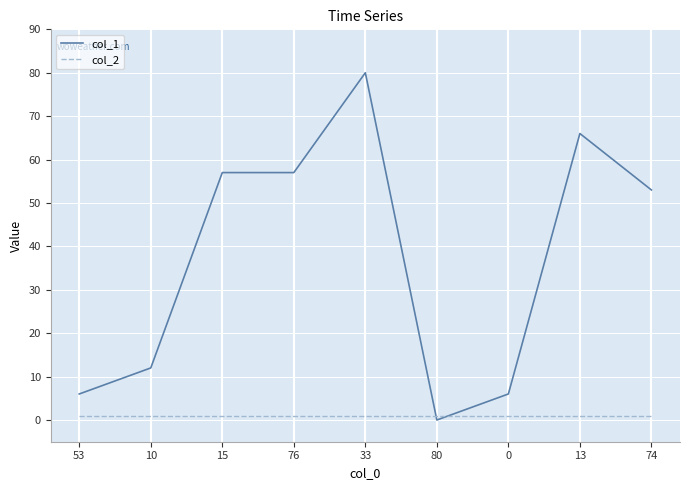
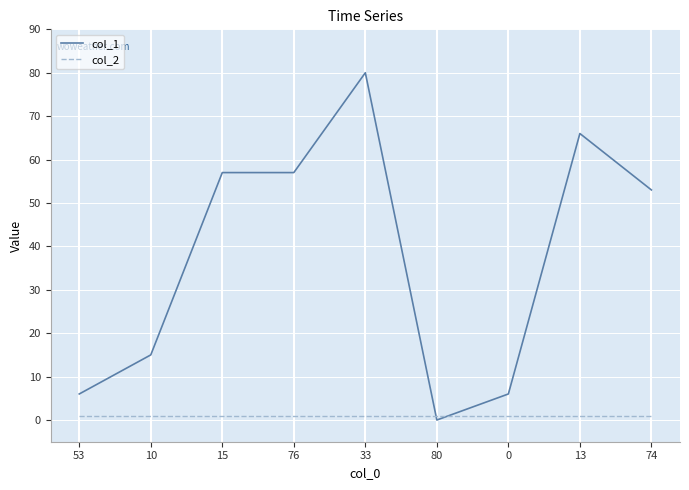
col_1, 10: 12 -> 15
